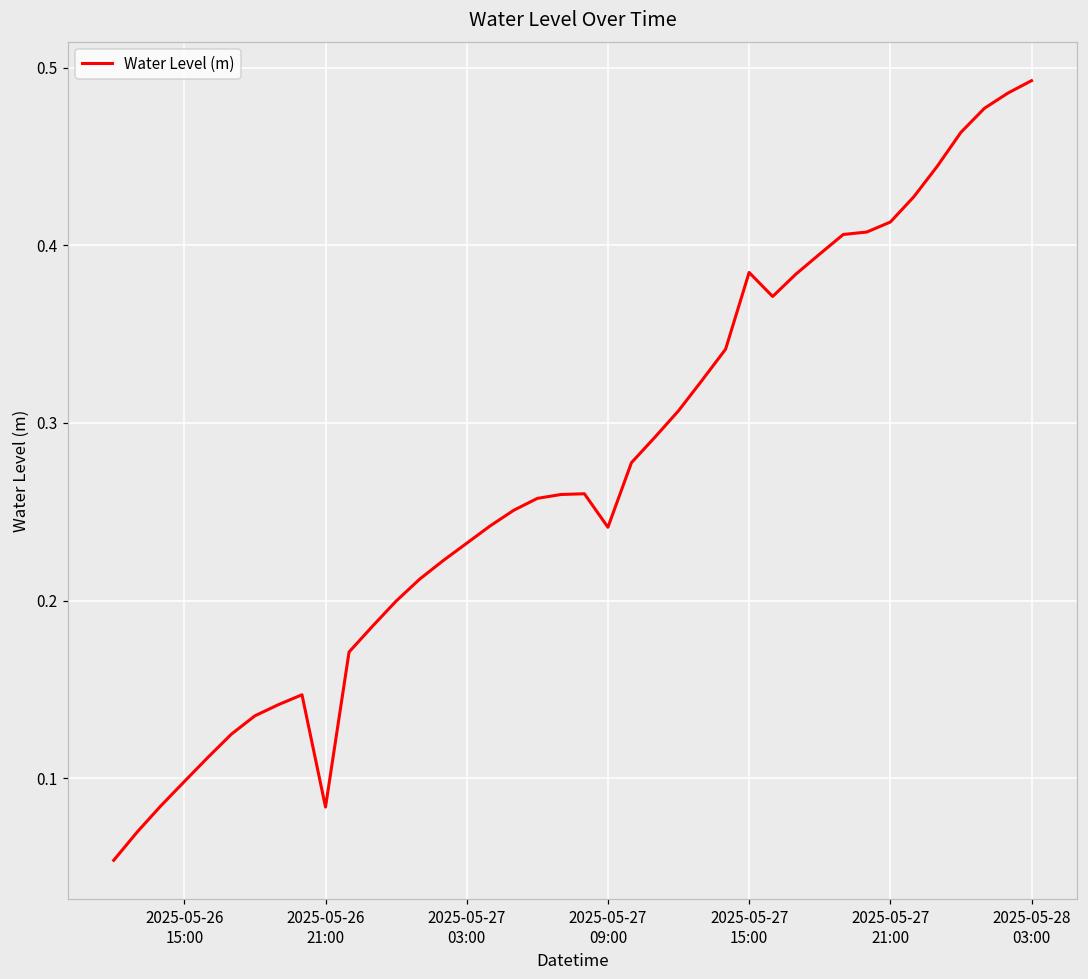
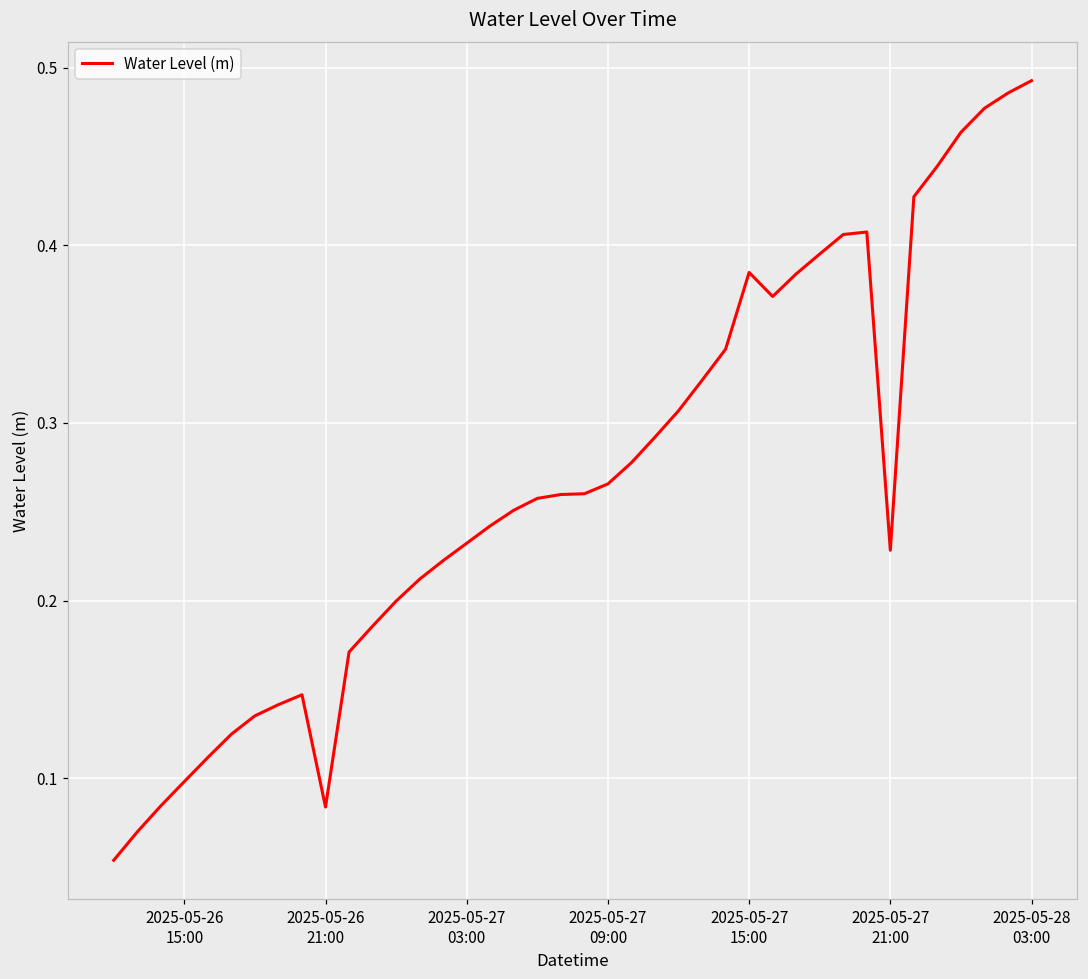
2025-05-27 09:00: 0.241 -> 0.266
2025-05-27 21:00: 0.413 -> 0.228
